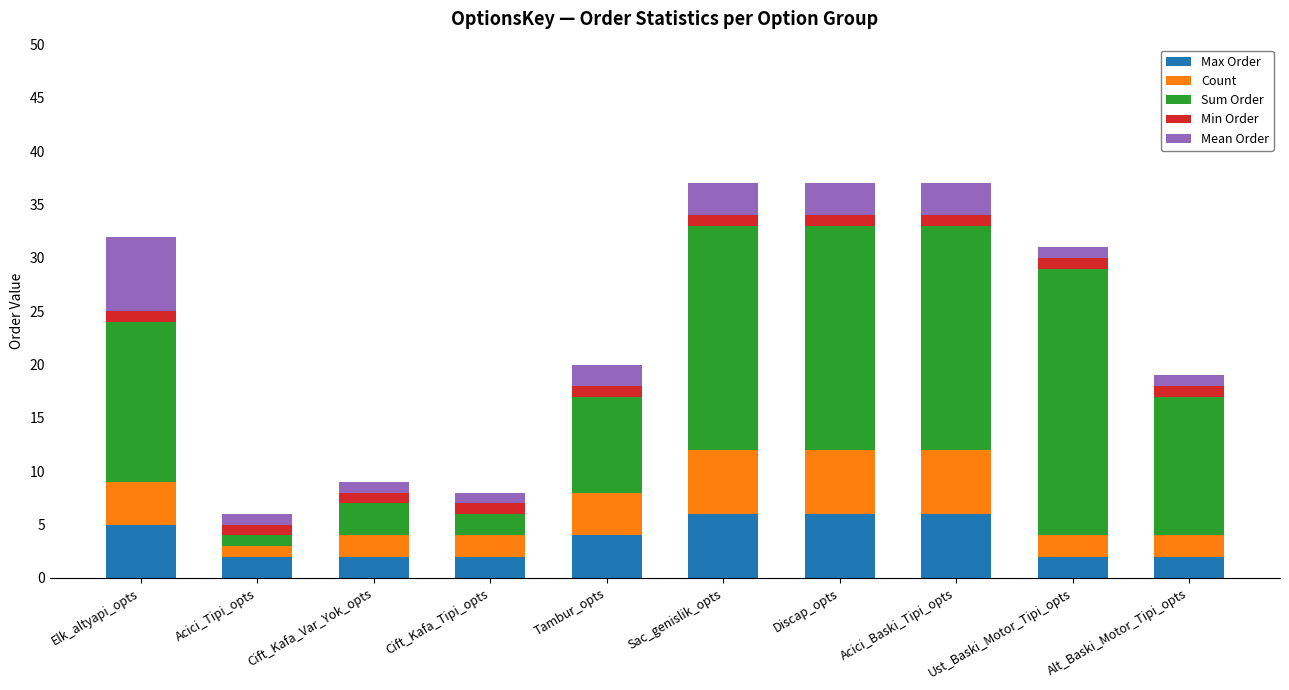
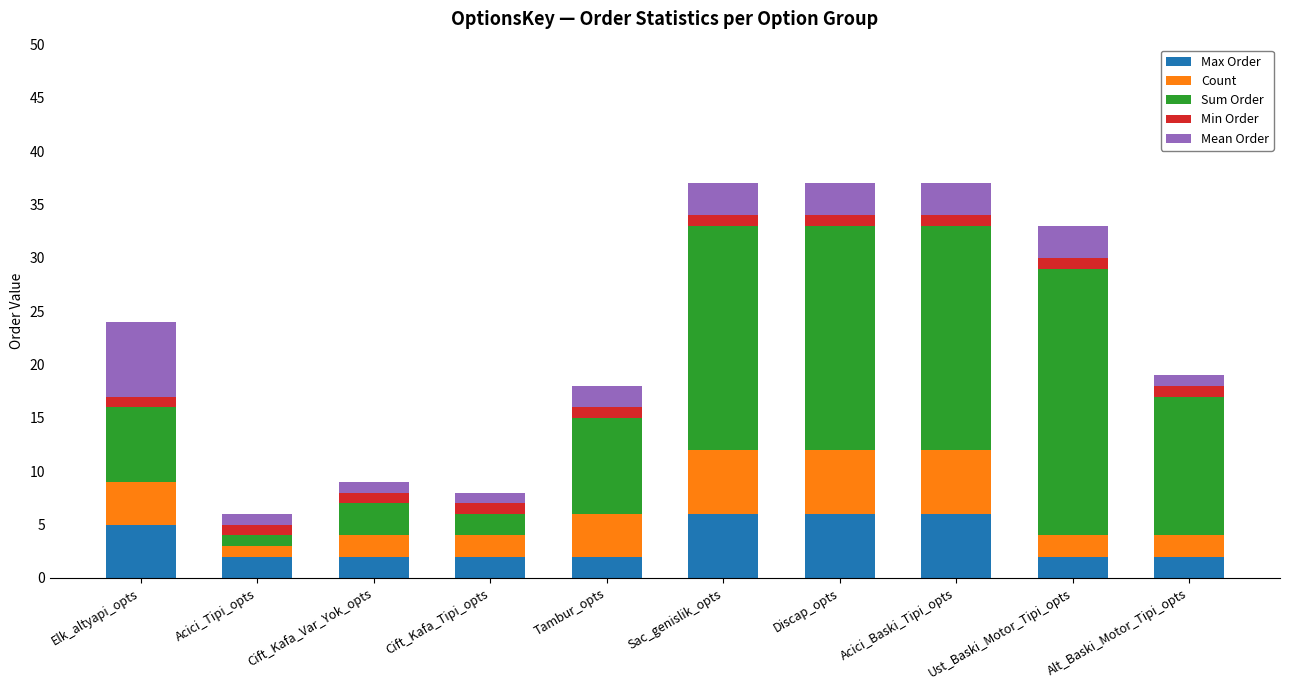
Sum Order, Elk_altyapi_opts: 15 -> 7
Max Order, Tambur_opts: 4 -> 2
Mean Order, Ust_Baski_Motor_Tipi_opts: 1 -> 3
